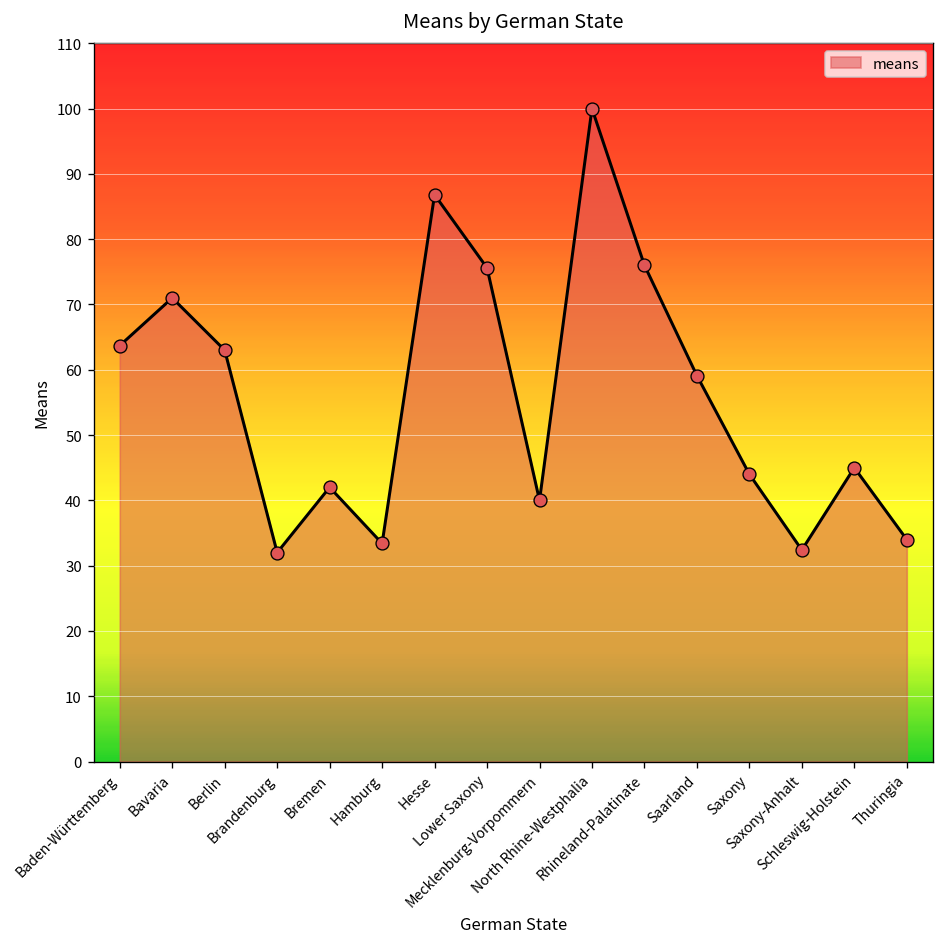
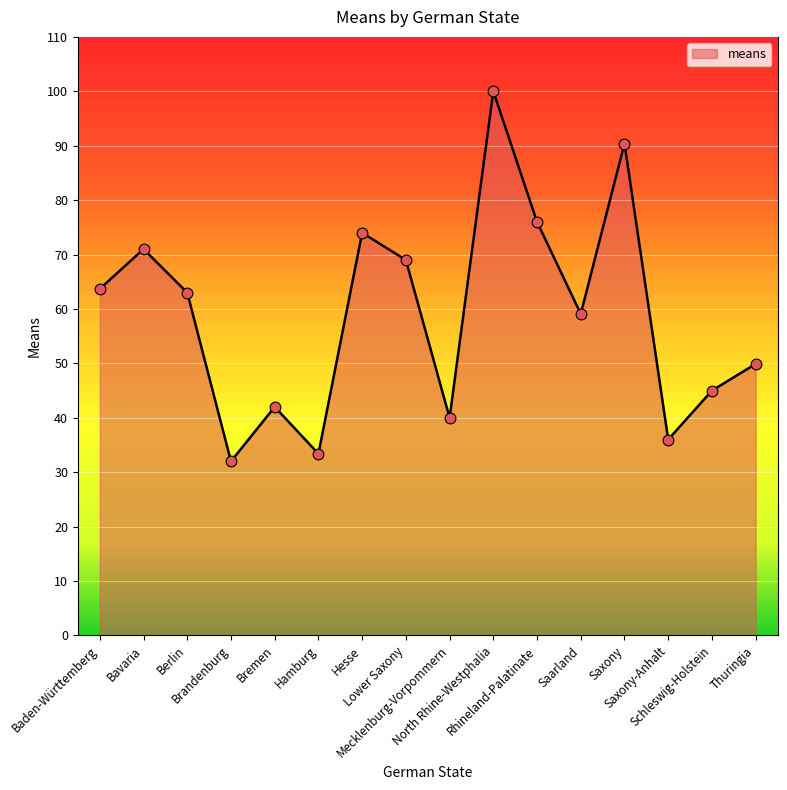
Hesse: 87 -> 74
Lower Saxony: 76 -> 69
Saxony: 44 -> 90
Saxony-Anhalt: 32 -> 36
Thuringia: 34 -> 50
